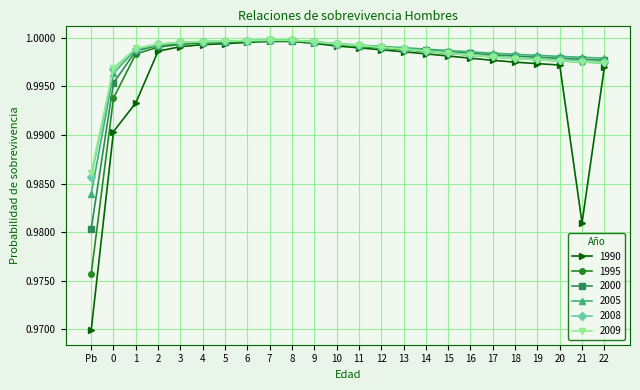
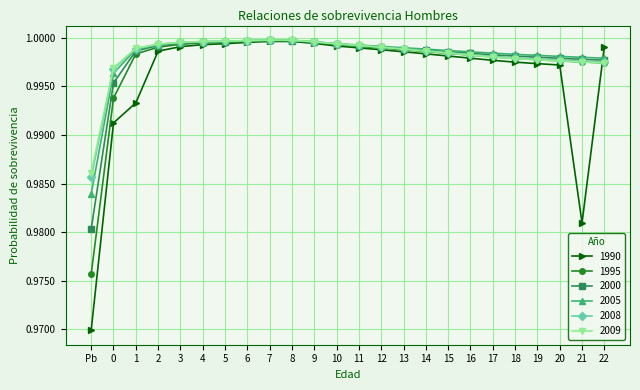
1990, 0: 0.990 -> 0.991
1990, 22: 0.997 -> 0.999
